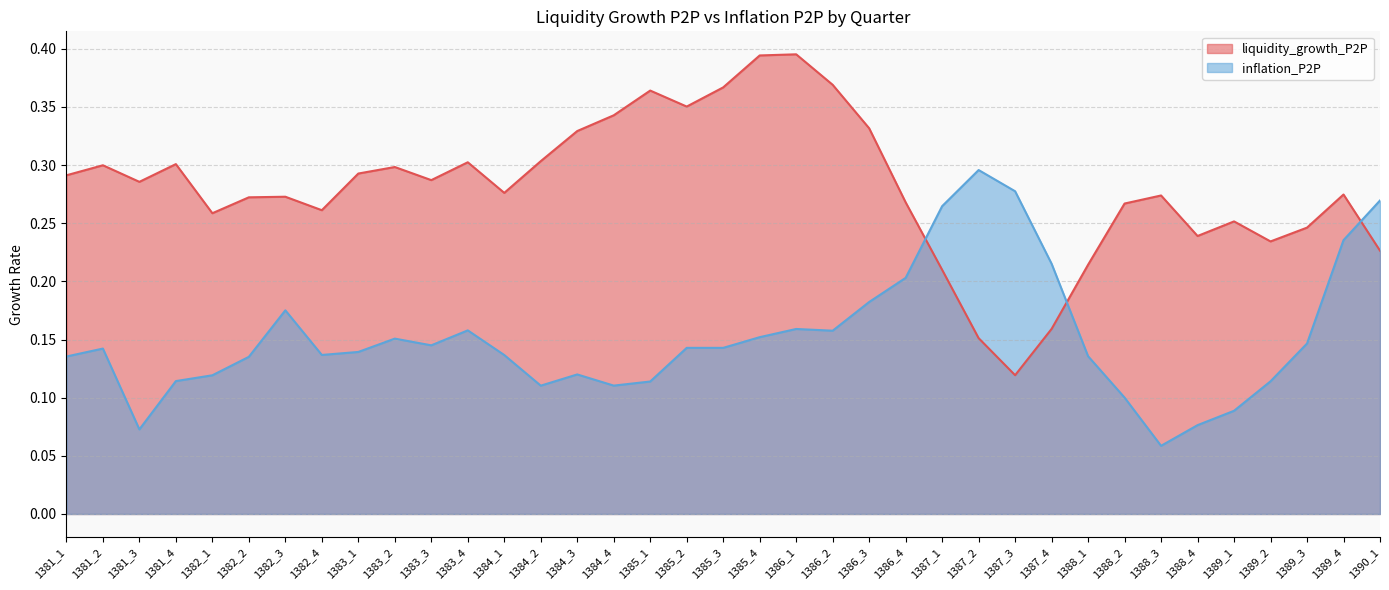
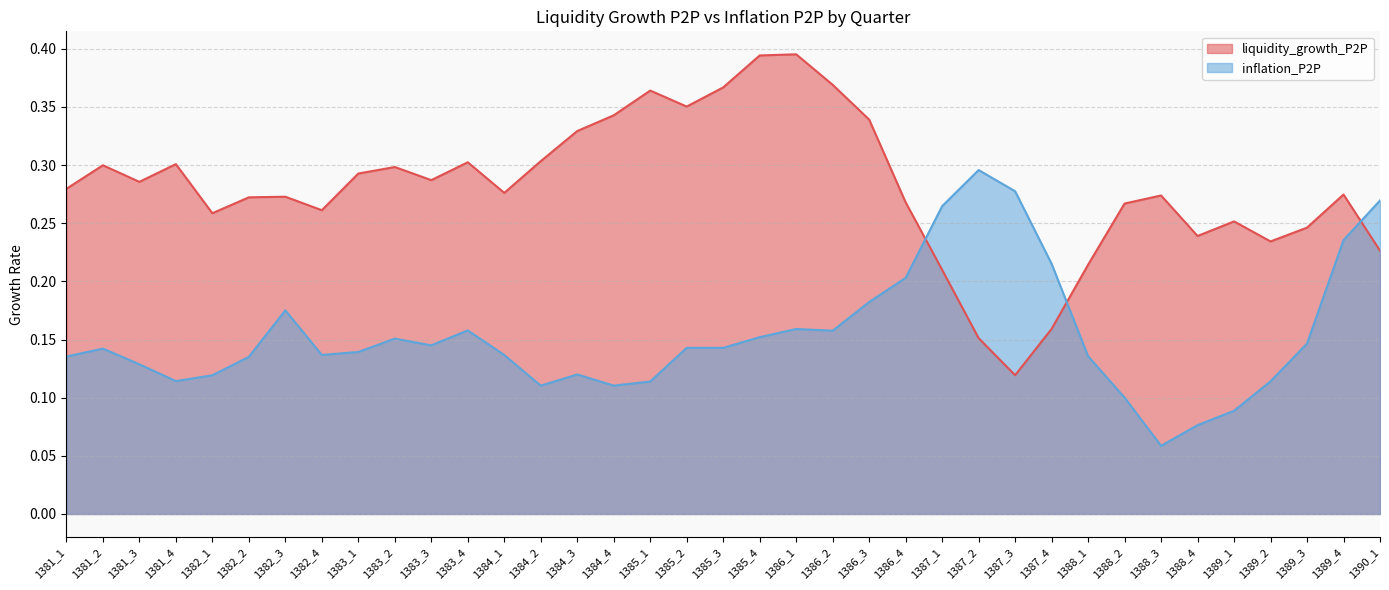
liquidity_growth_P2P, 1381_1: 0.291 -> 0.280
inflation_P2P, 1381_3: 0.073 -> 0.129
liquidity_growth_P2P, 1386_3: 0.332 -> 0.339
